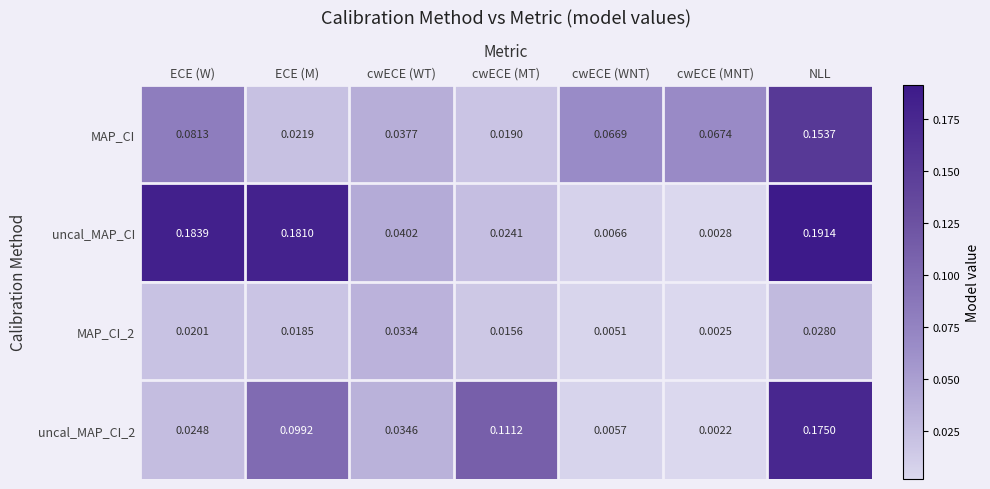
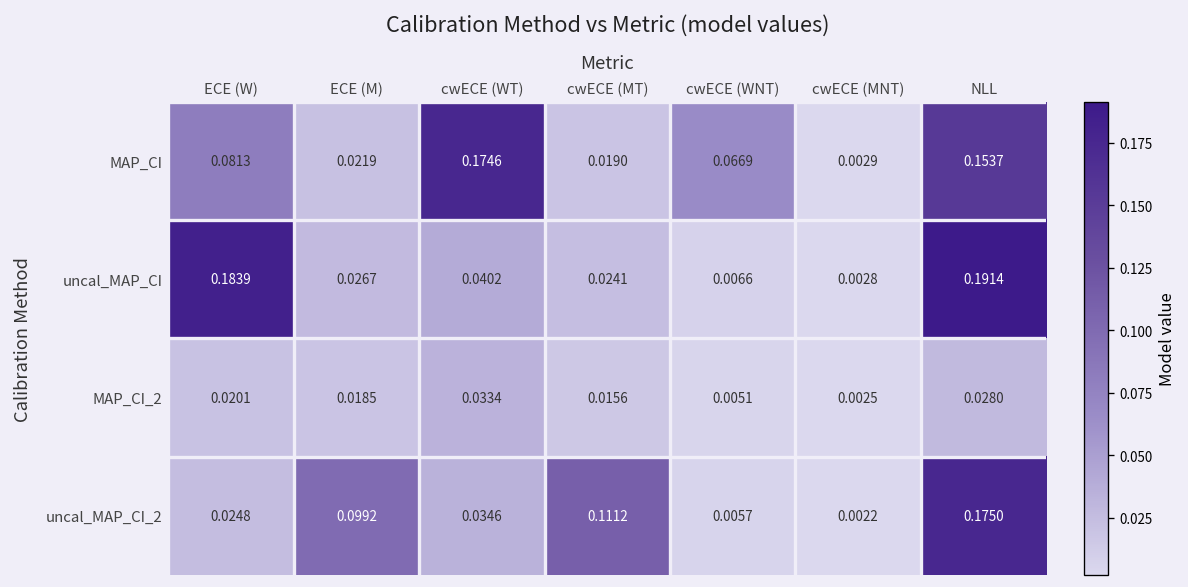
MAP_CI, cwECE (WT): 0.0377 -> 0.1746
MAP_CI, cwECE (MNT): 0.0674 -> 0.0029
uncal_MAP_CI, ECE (M): 0.1810 -> 0.0267
